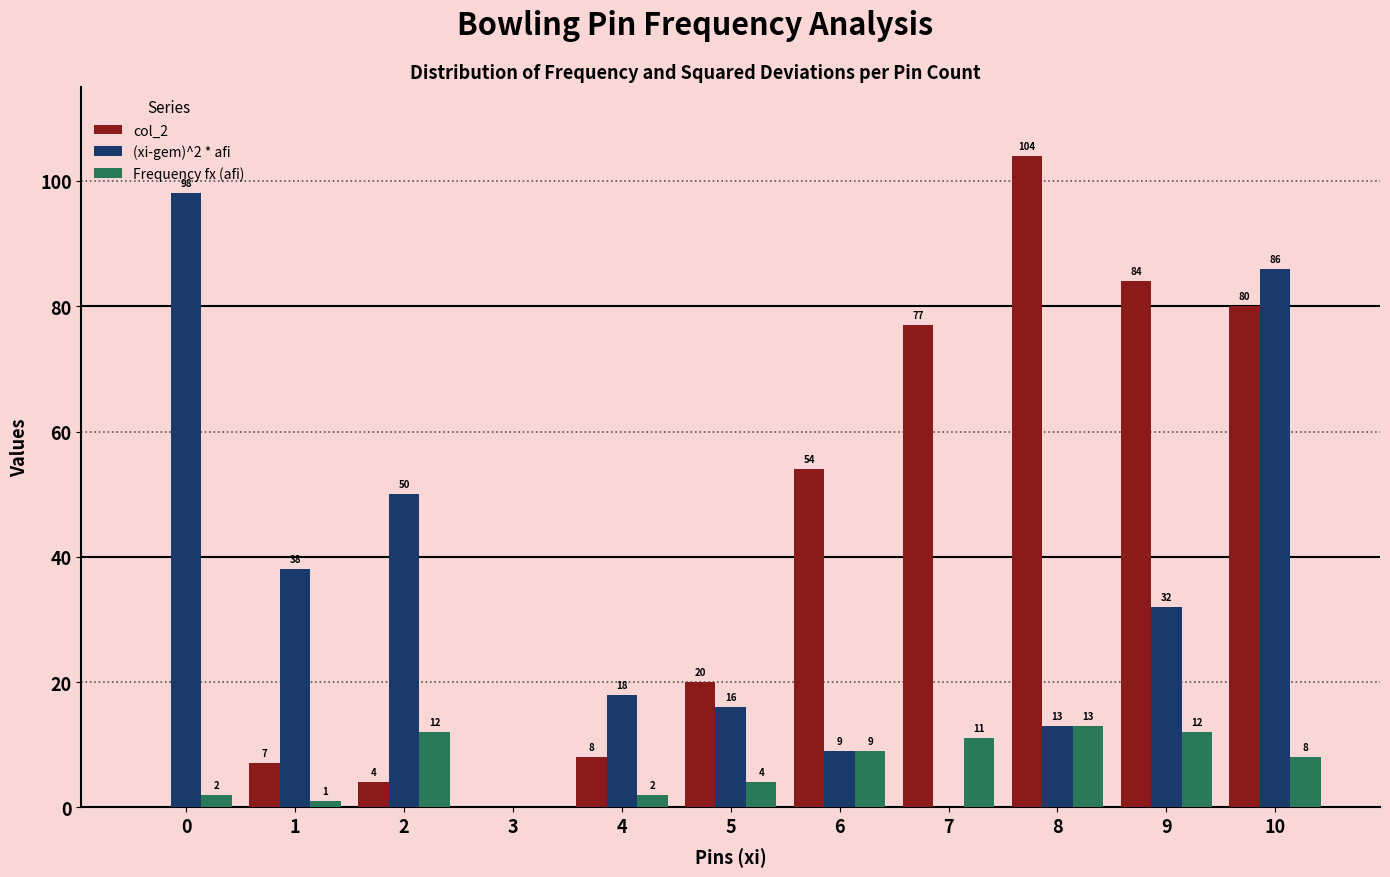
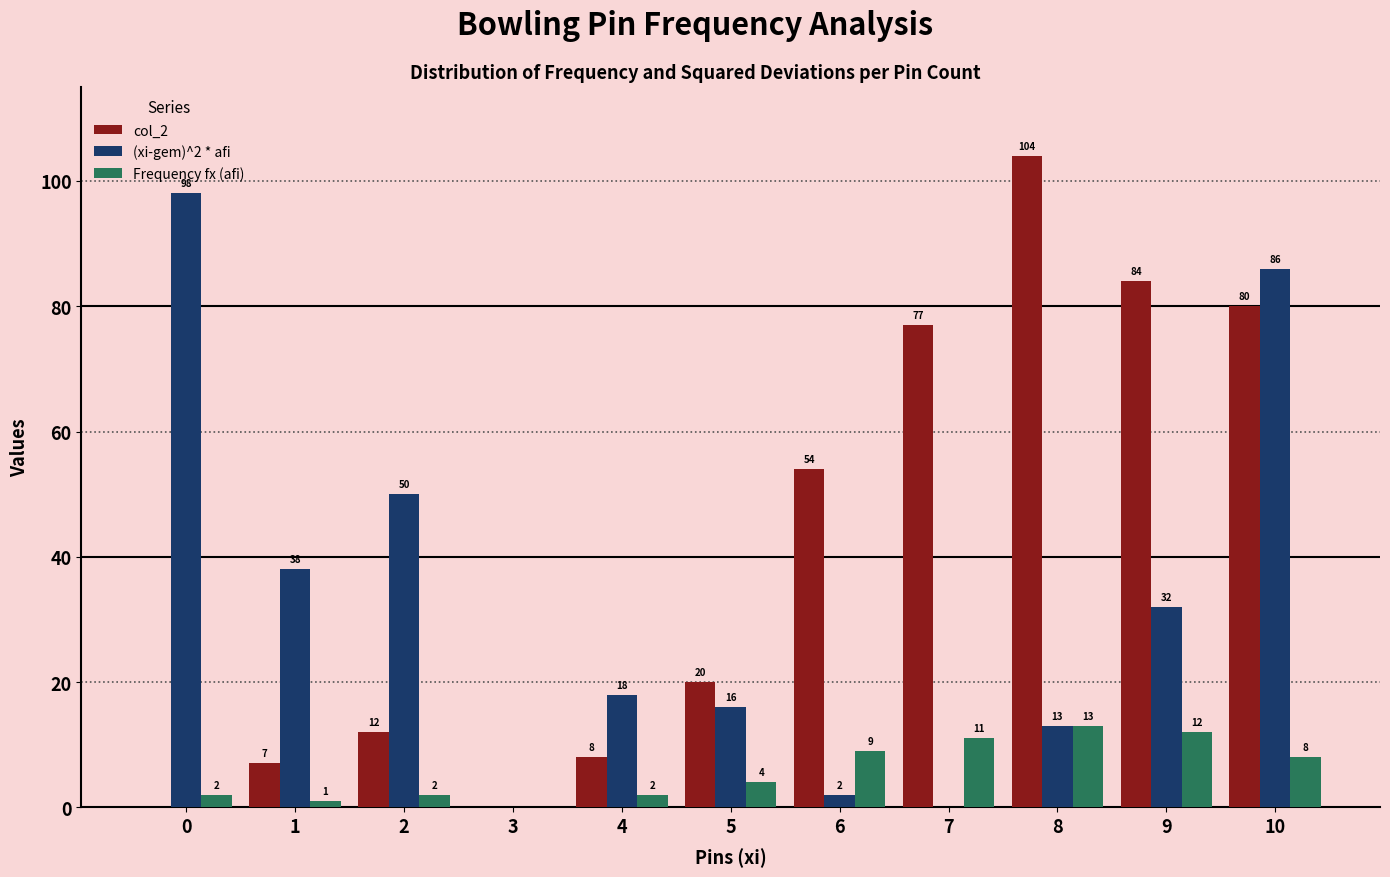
col_2, 2: 4 -> 12
Frequency fx (afi), 2: 12 -> 2
(xi-gem)^2 * afi, 6: 9 -> 2
